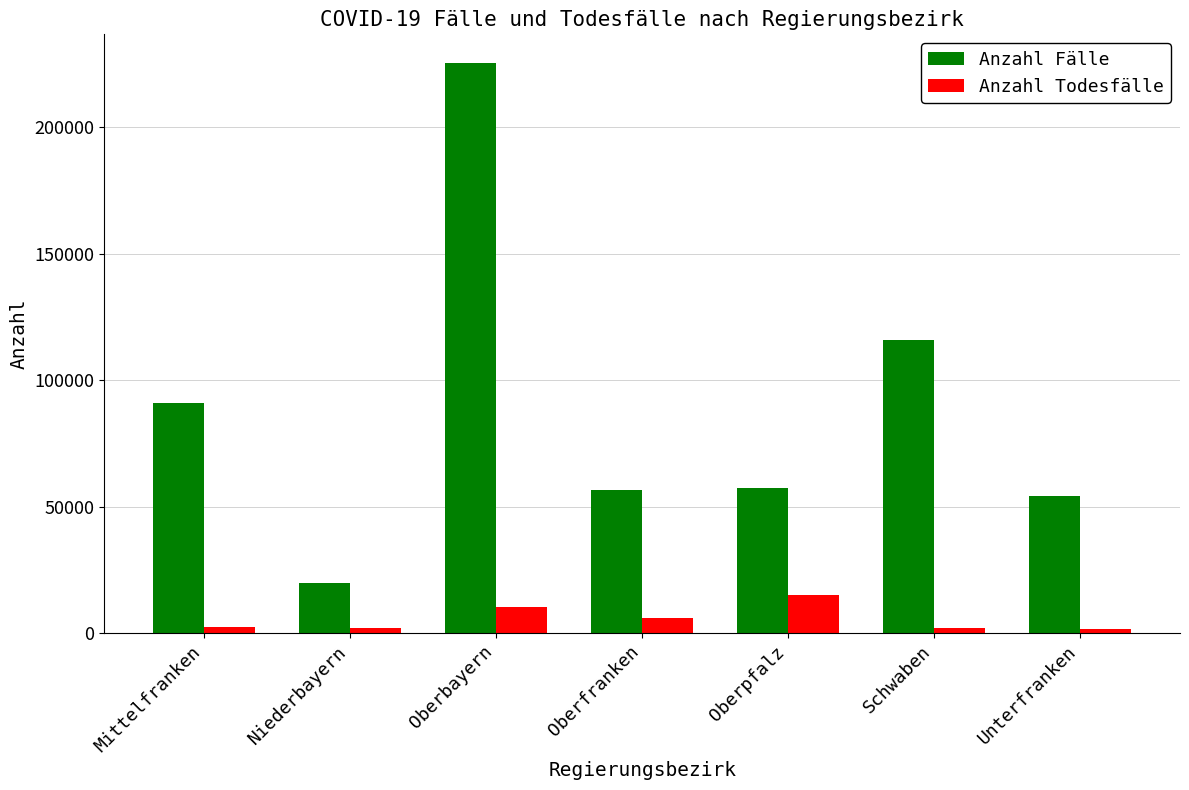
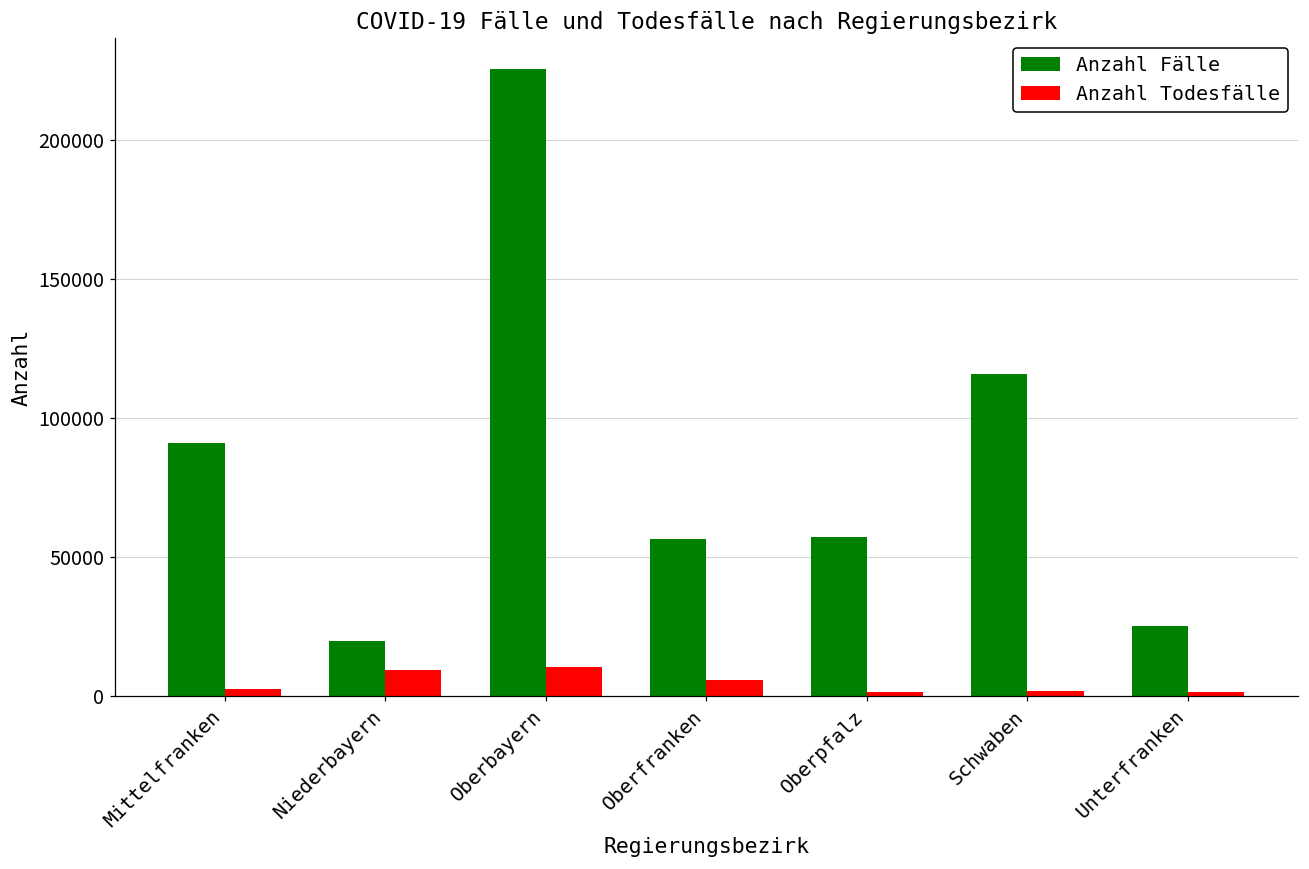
Anzahl Todesfälle, Niederbayern: 2000 -> 10000
Anzahl Todesfälle, Oberpfalz: 15000 -> 2000
Anzahl Fälle, Unterfranken: 54000 -> 25000
